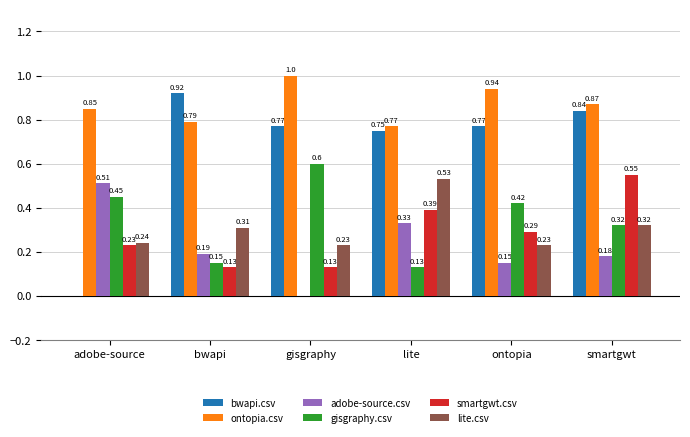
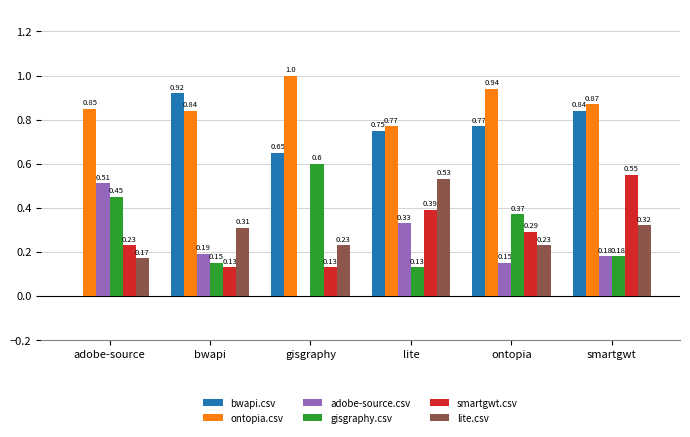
lite.csv, adobe-source: 0.24 -> 0.17
ontopia.csv, bwapi: 0.79 -> 0.84
bwapi.csv, gisgraphy: 0.77 -> 0.65
gisgraphy.csv, ontopia: 0.42 -> 0.37
gisgraphy.csv, smartgwt: 0.32 -> 0.18
